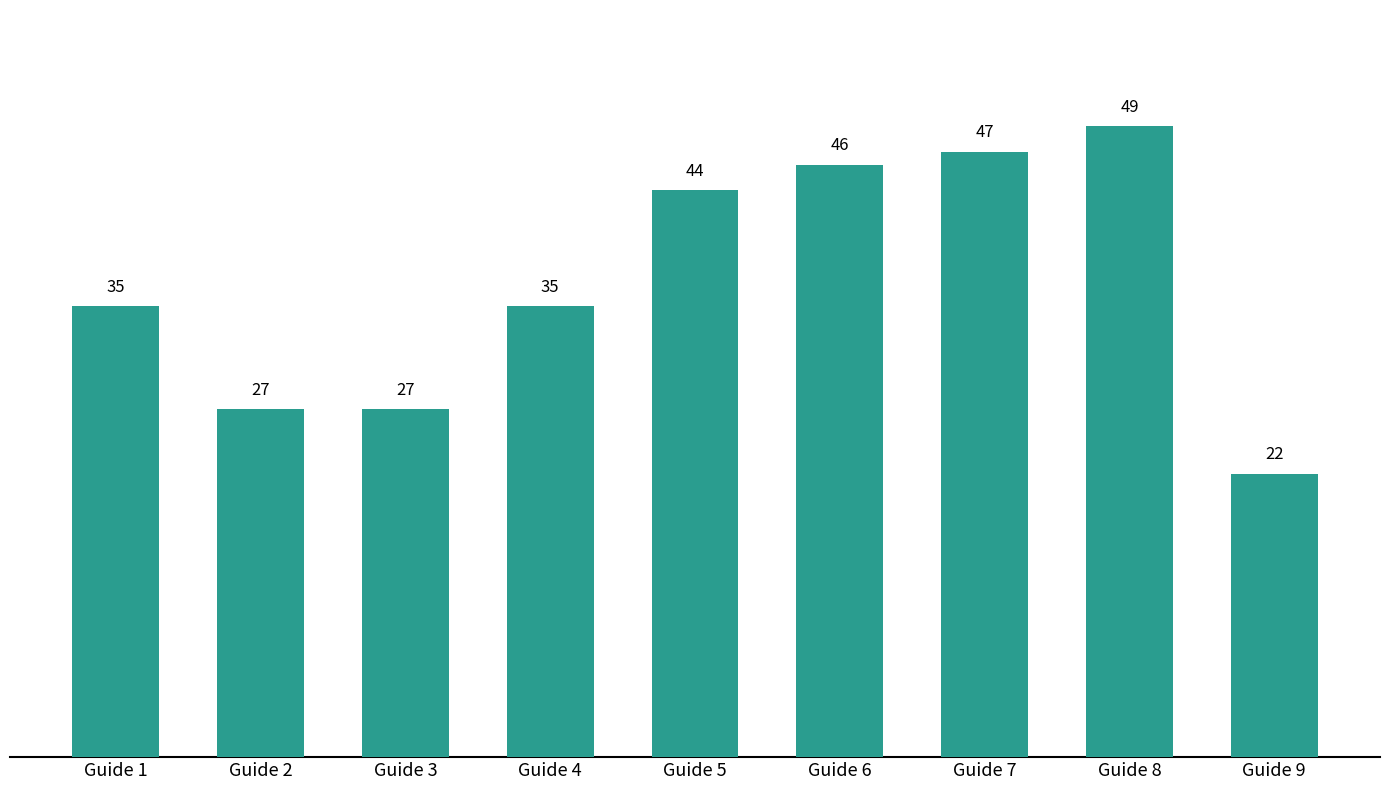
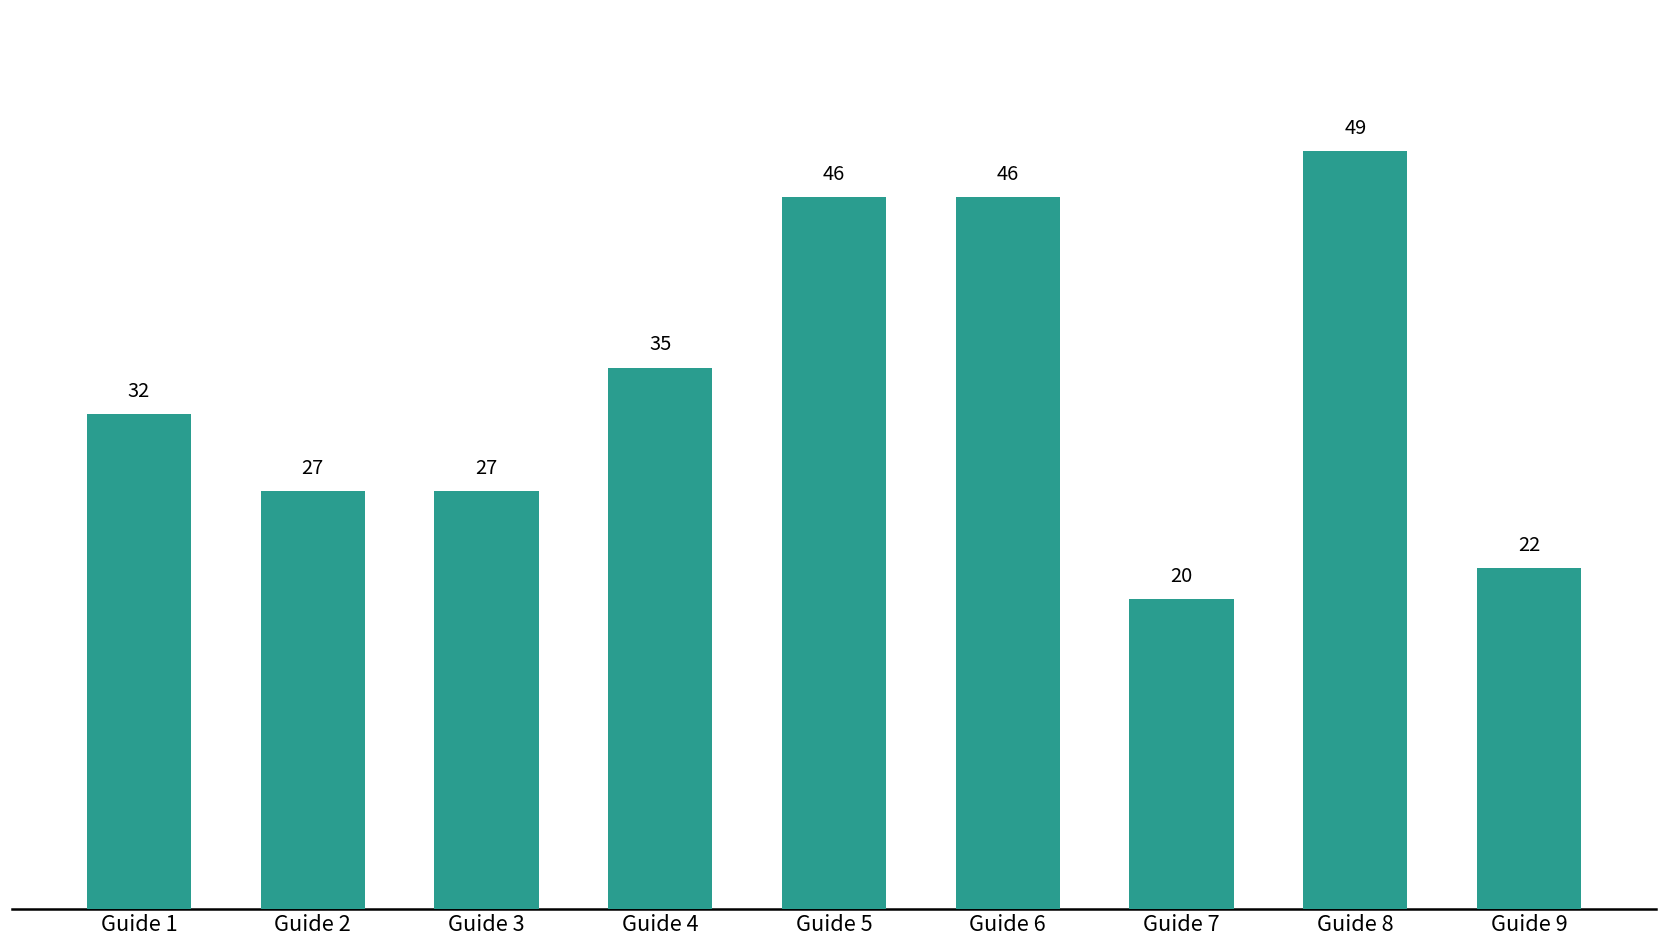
Guide 1: 35 -> 32
Guide 5: 44 -> 46
Guide 7: 47 -> 20
